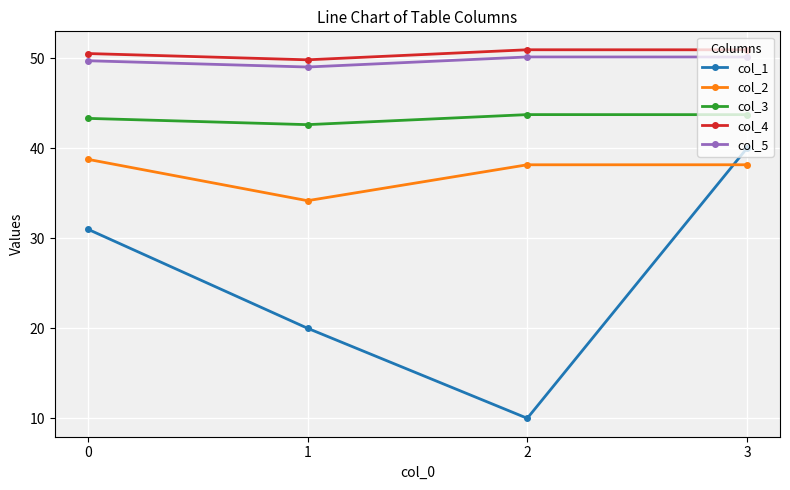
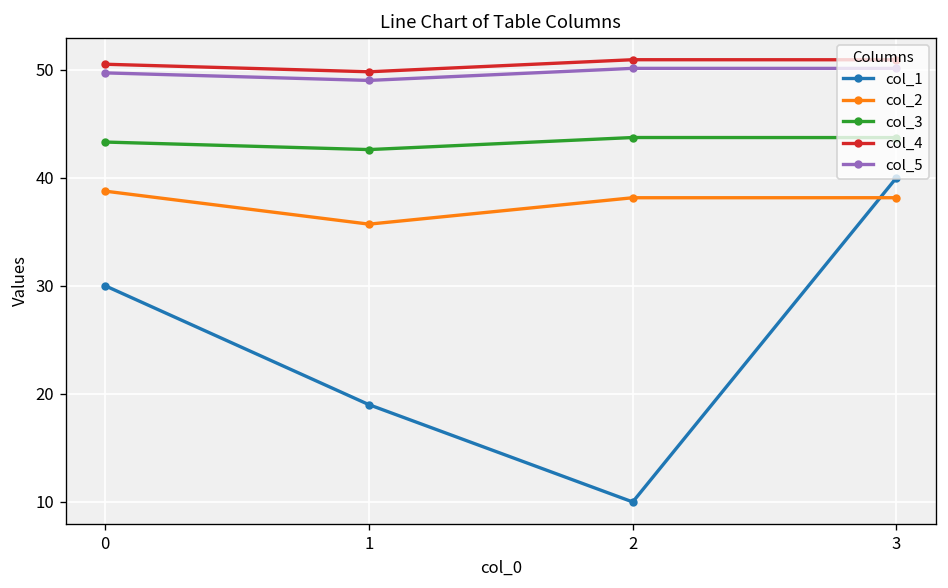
col_1, 0: 31 -> 30
col_1, 1: 20 -> 19
col_2, 1: 34 -> 36
